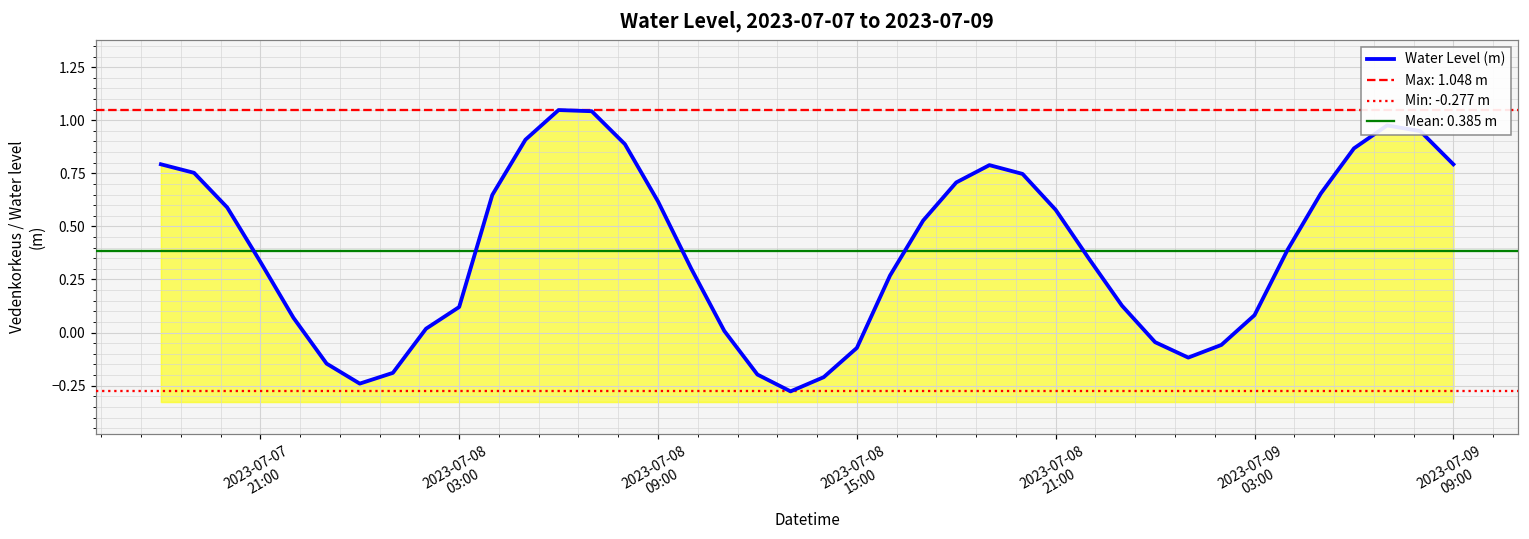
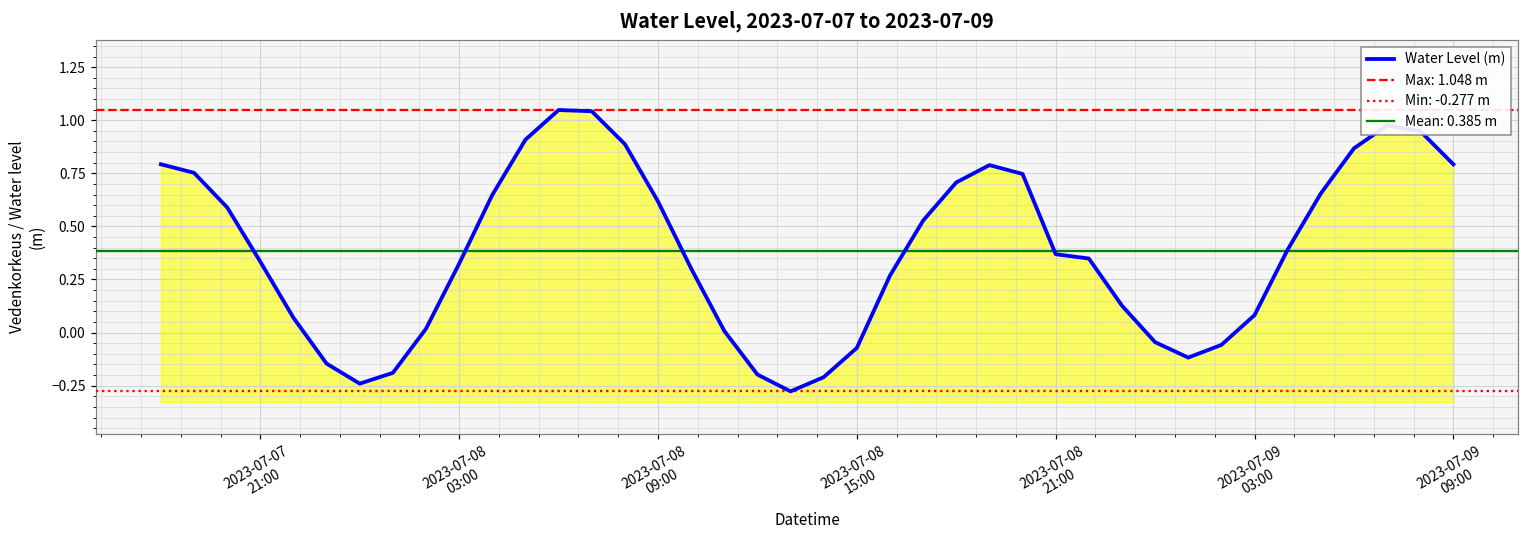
2023-07-08 03:00: 0.12 -> 0.32
2023-07-08 21:00: 0.58 -> 0.37
